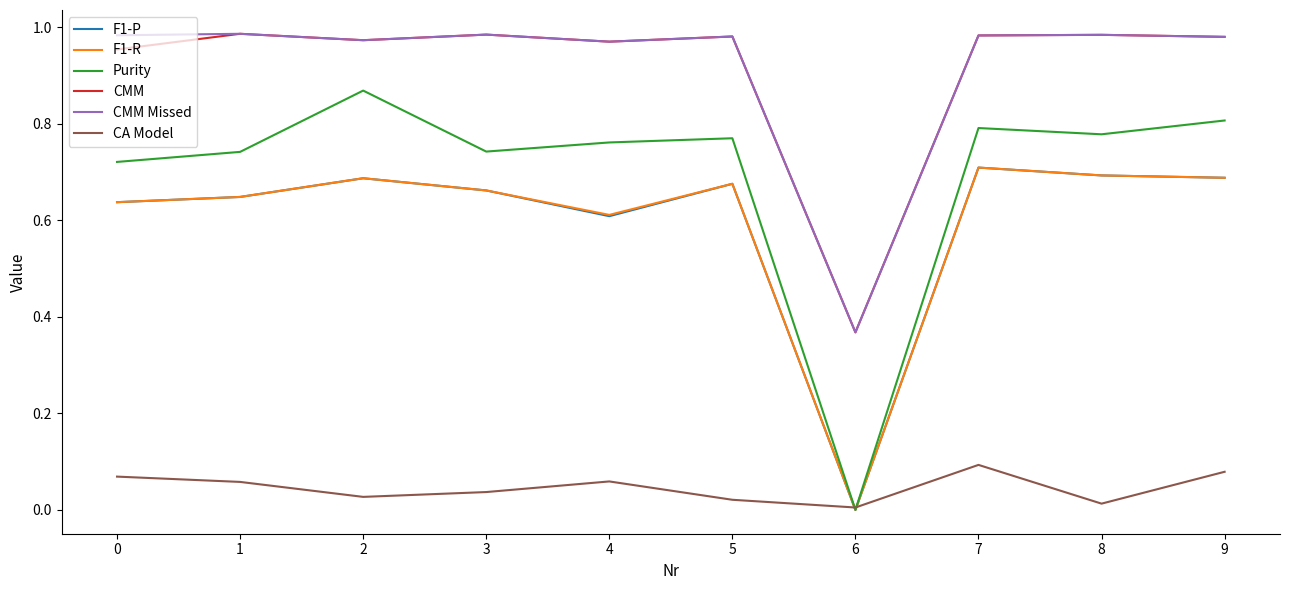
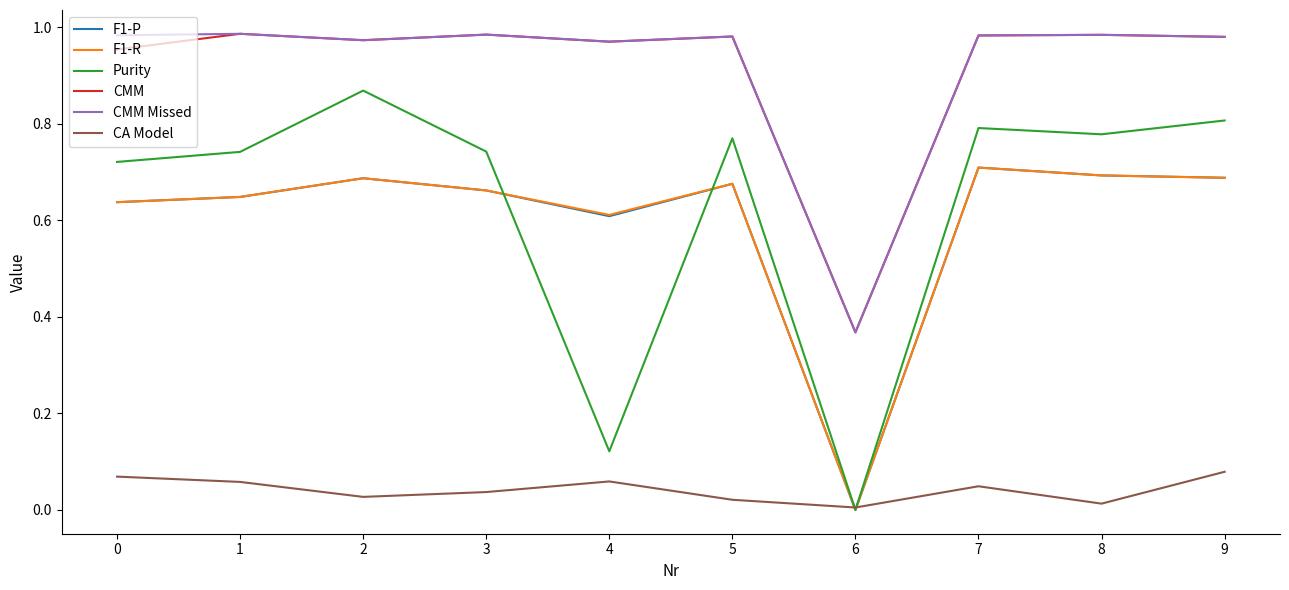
Purity, 4: 0.76 -> 0.12
CA Model, 7: 0.09 -> 0.05
